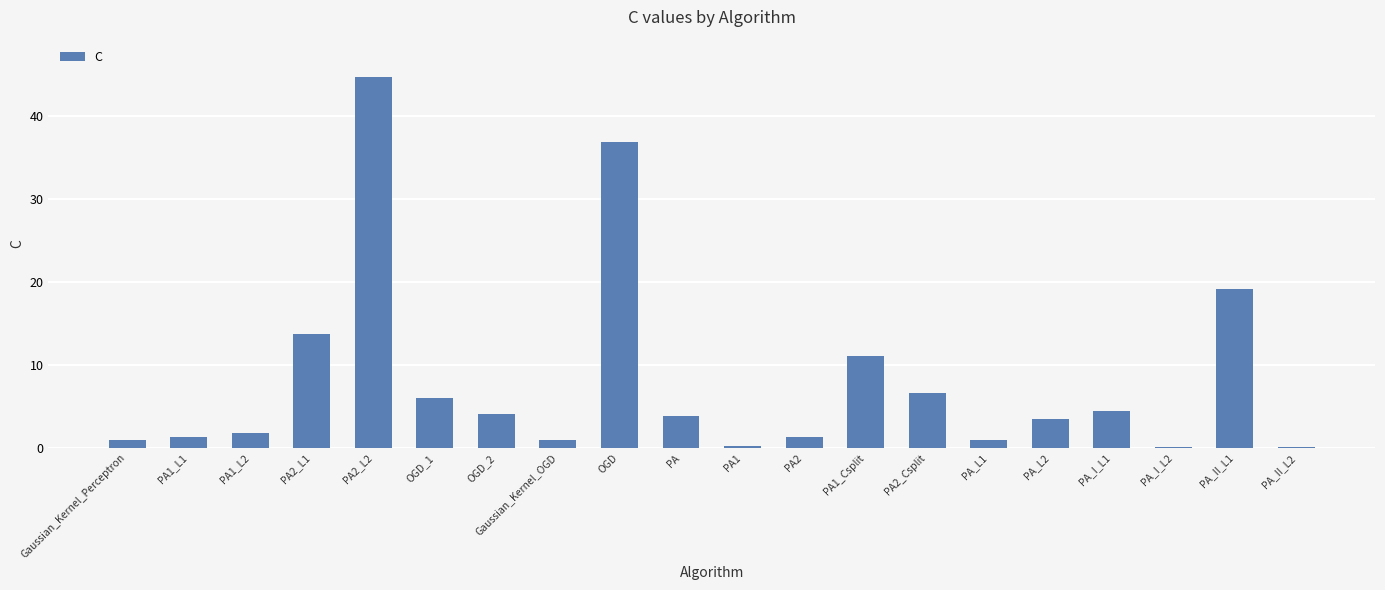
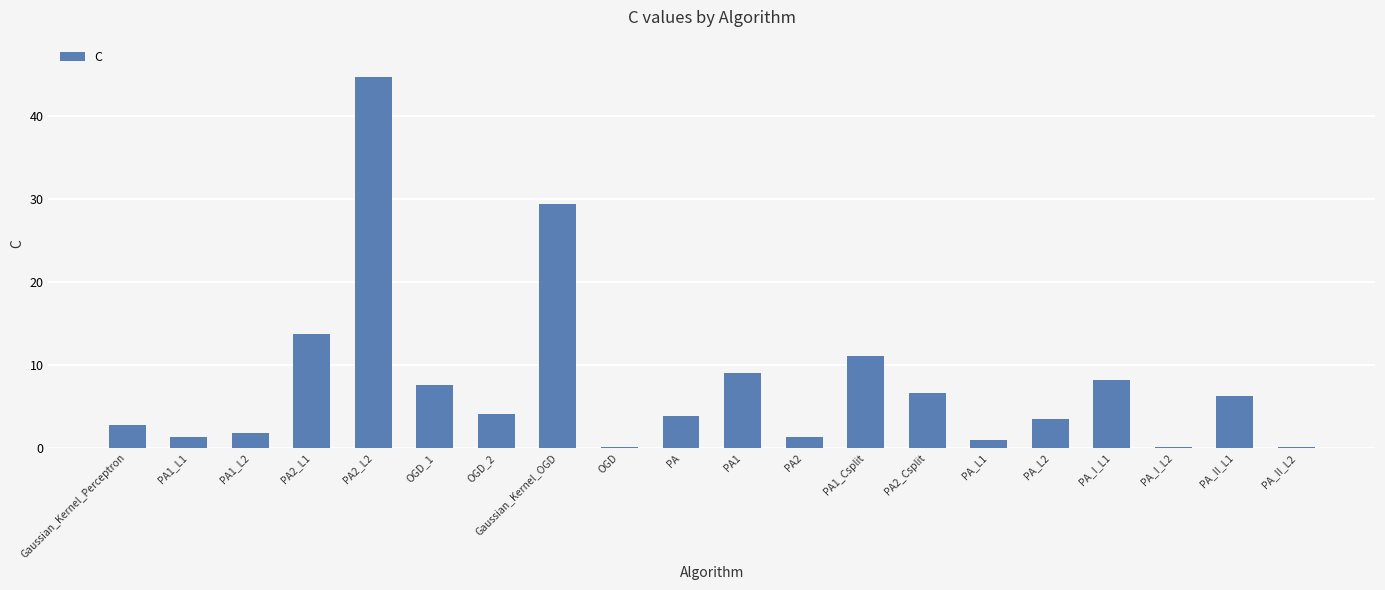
Gaussian_Kernel_Perceptron: 1 -> 3
OGD_1: 6 -> 8
Gaussian_Kernel_OGD: 1 -> 29
OGD: 37 -> 0
PA1: 0 -> 9
PA_I_L1: 4 -> 8
PA_II_L1: 19 -> 6
